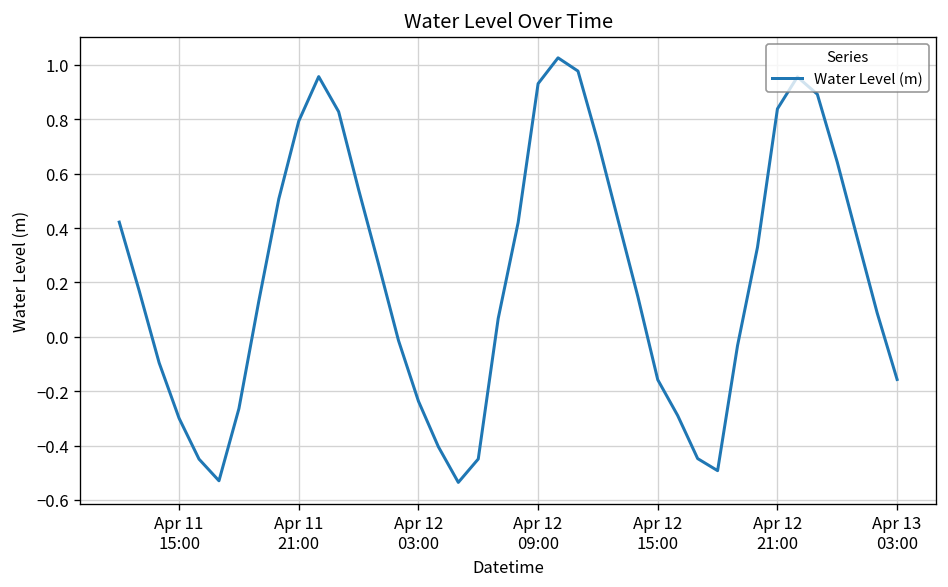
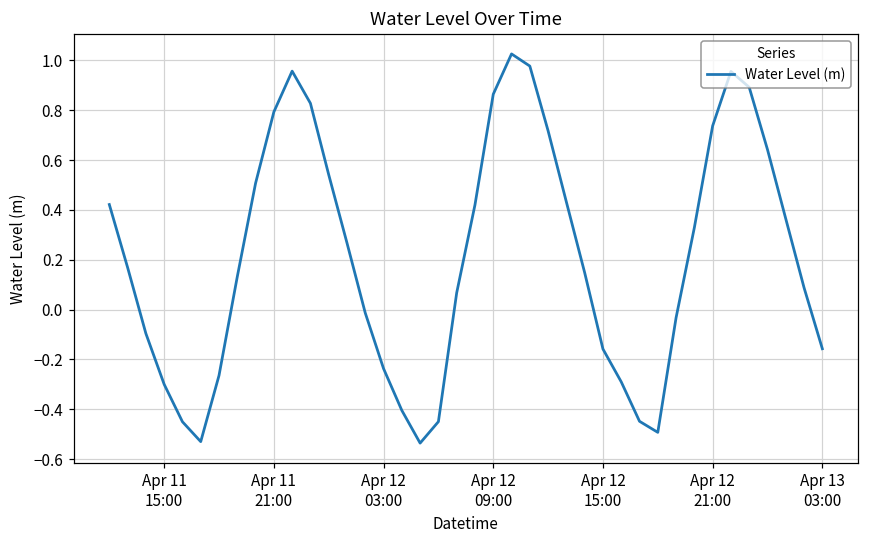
Apr 12 09:00: 0.93 -> 0.86
Apr 12 21:00: 0.84 -> 0.74
